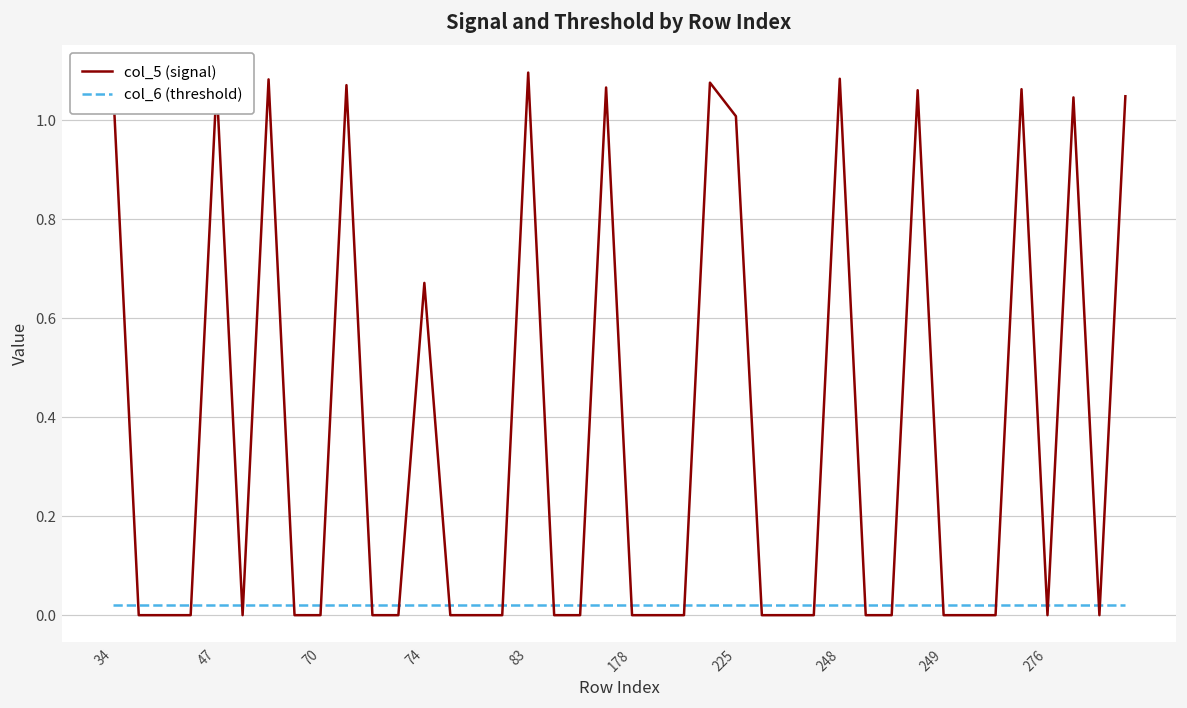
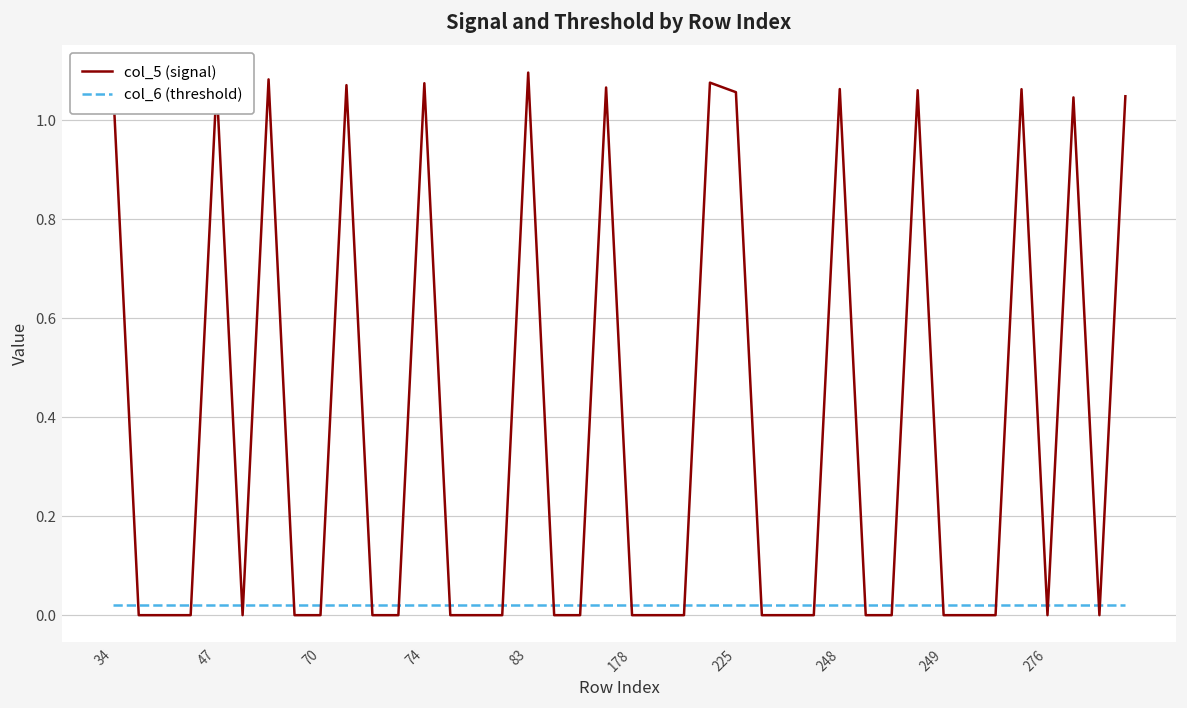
col_5 (signal), 74: 0.67 -> 1.07
col_5 (signal), 225: 1.01 -> 1.06
col_5 (signal), 248: 1.08 -> 1.06
